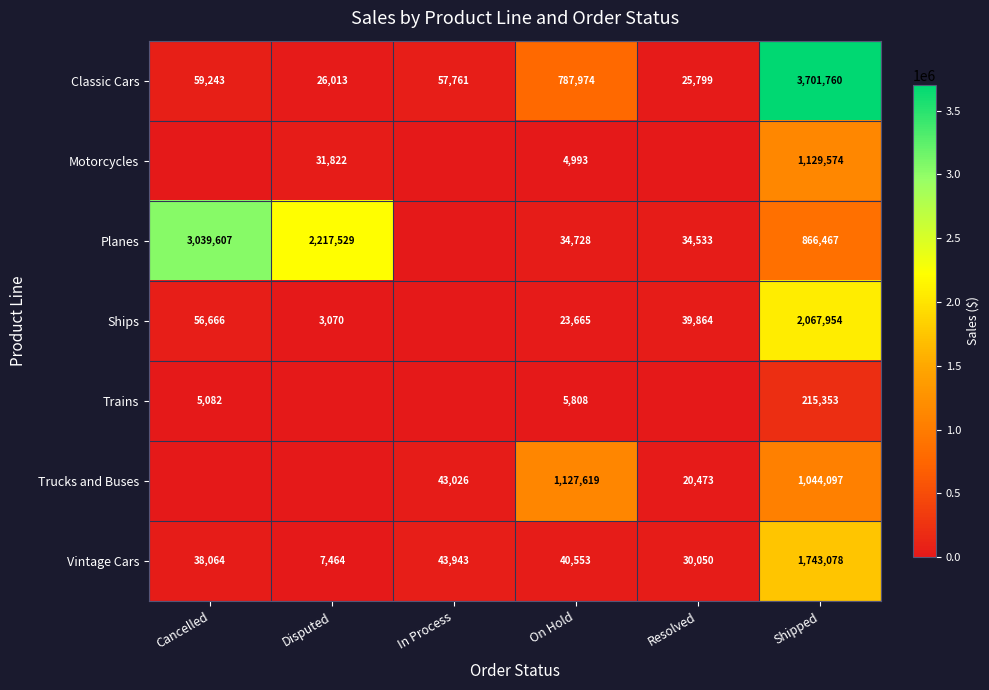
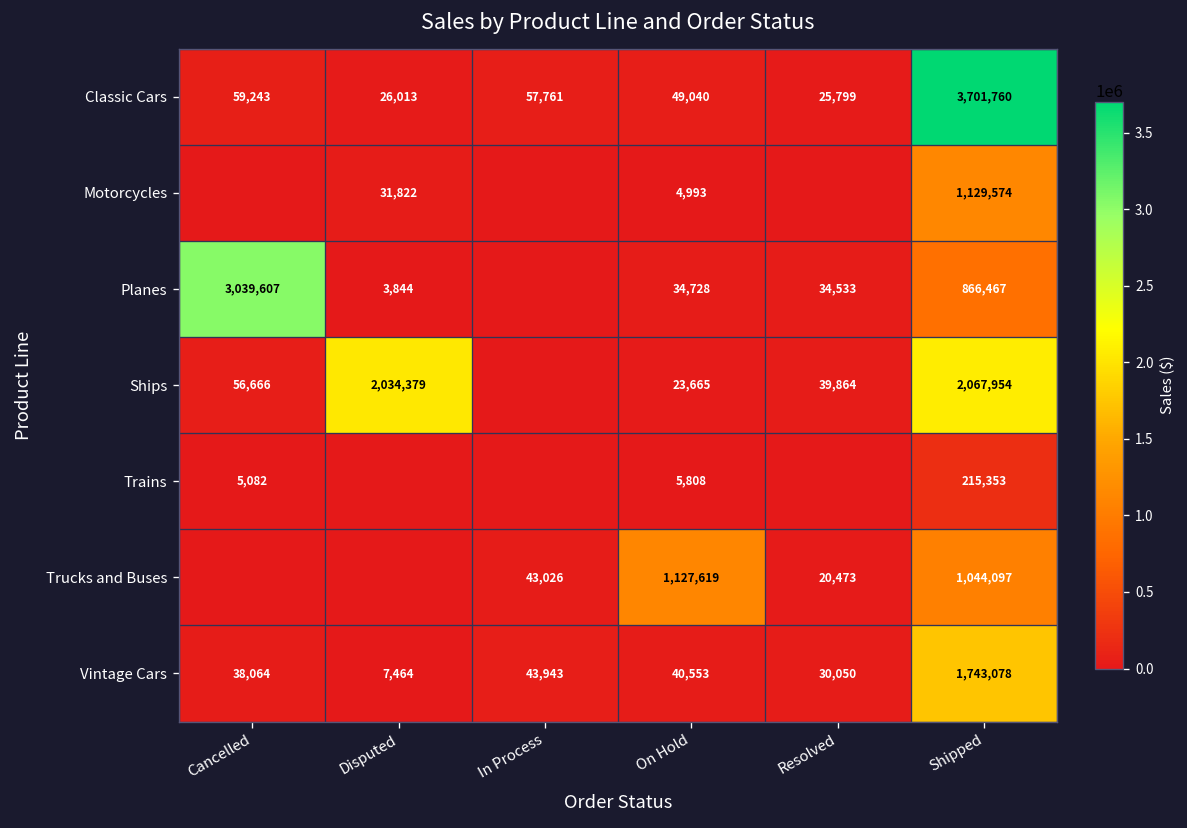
Classic Cars, On Hold: 787,974 -> 49,040
Planes, Disputed: 2,217,529 -> 3,844
Ships, Disputed: 3,070 -> 2,034,379
